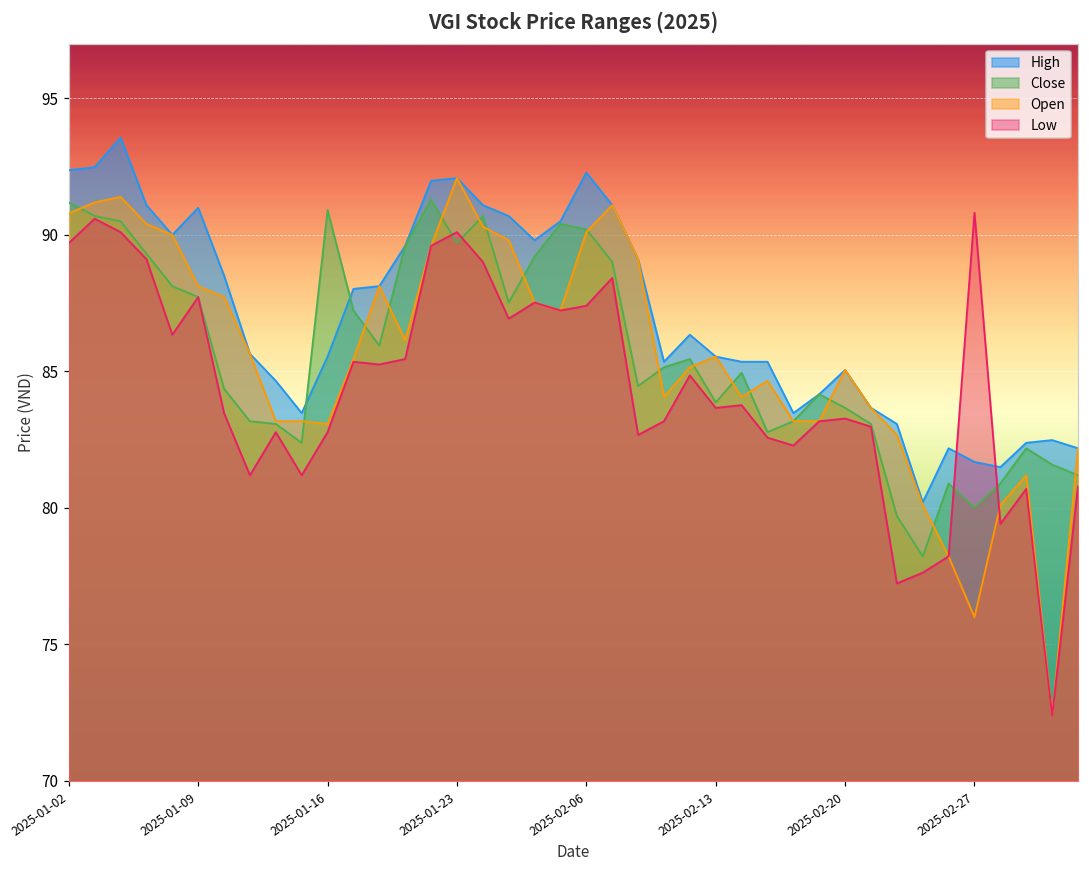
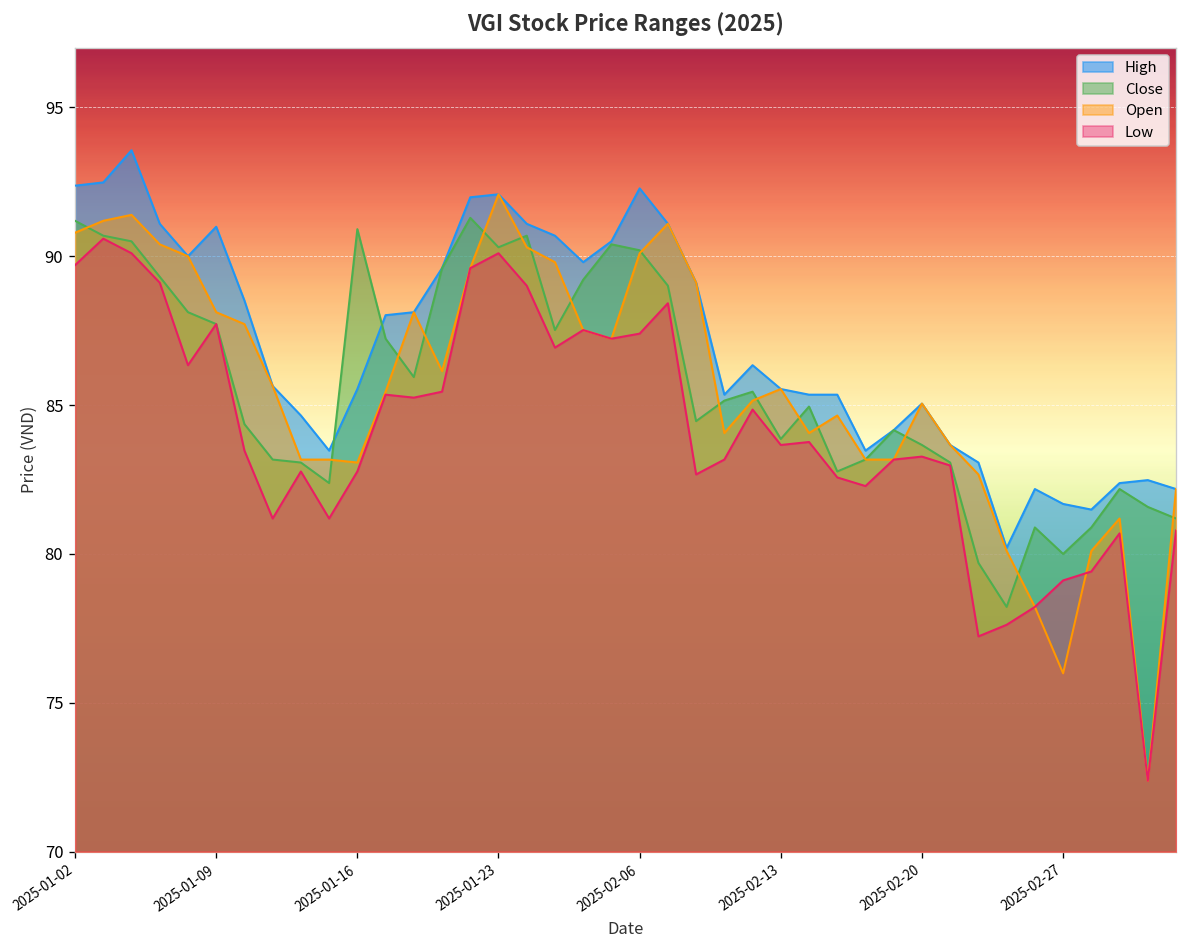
Close, 2025-01-23: 89.7 -> 90.3
Low, 2025-02-27: 90.8 -> 79.1
